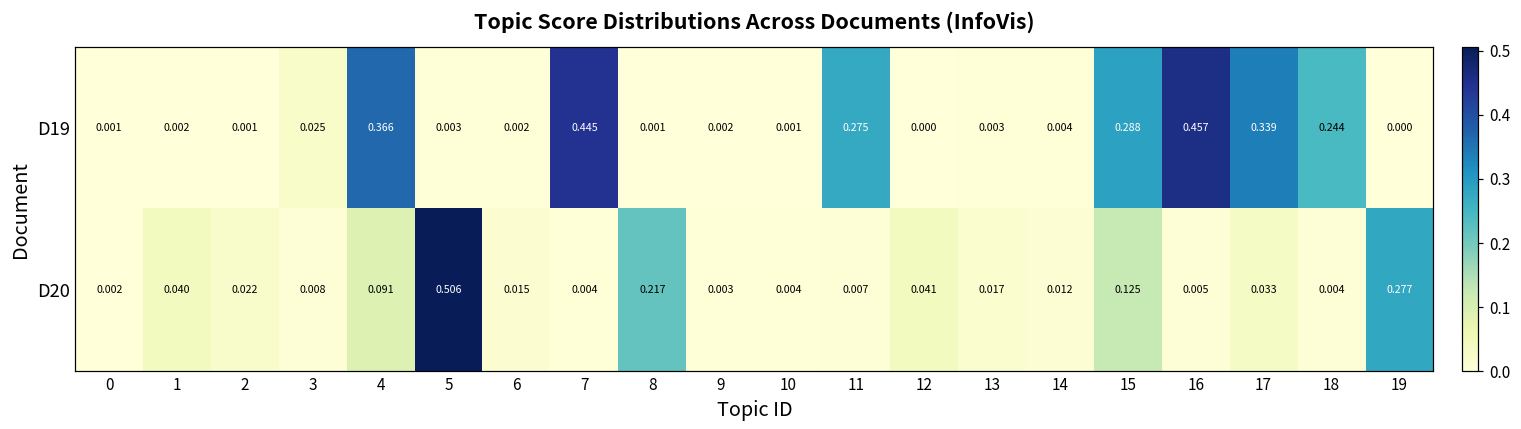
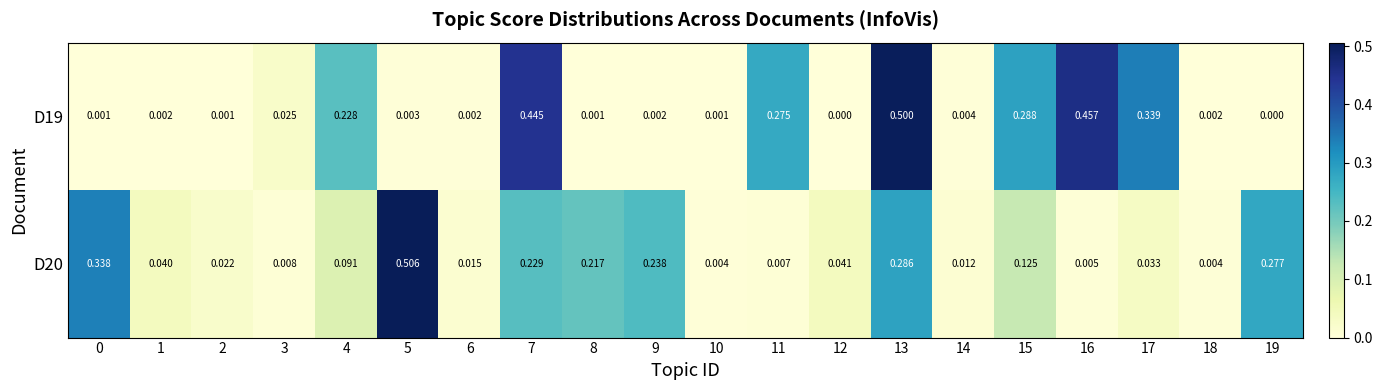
D19, 4: 0.366 -> 0.228
D19, 13: 0.003 -> 0.500
D19, 18: 0.244 -> 0.002
D20, 0: 0.002 -> 0.338
D20, 7: 0.004 -> 0.229
D20, 9: 0.003 -> 0.238
D20, 13: 0.017 -> 0.286
